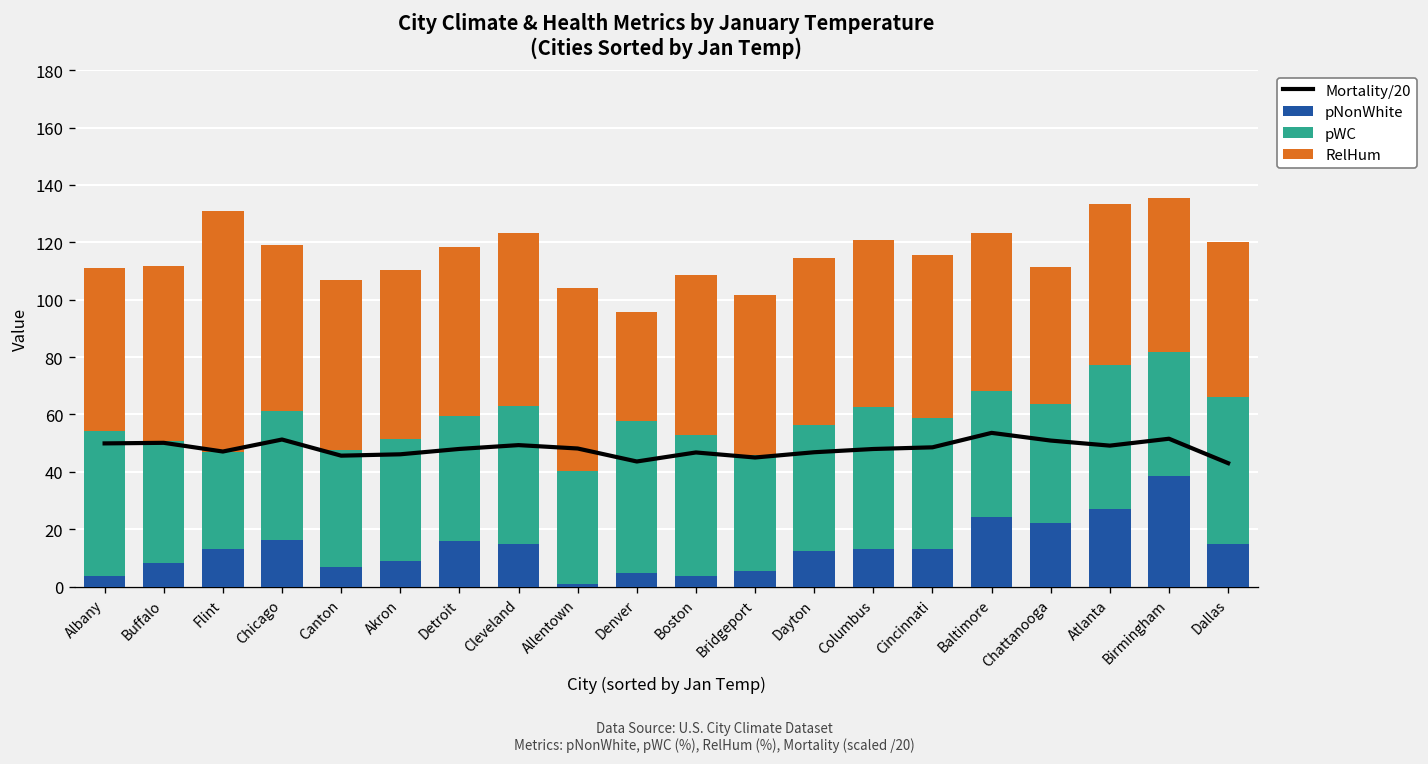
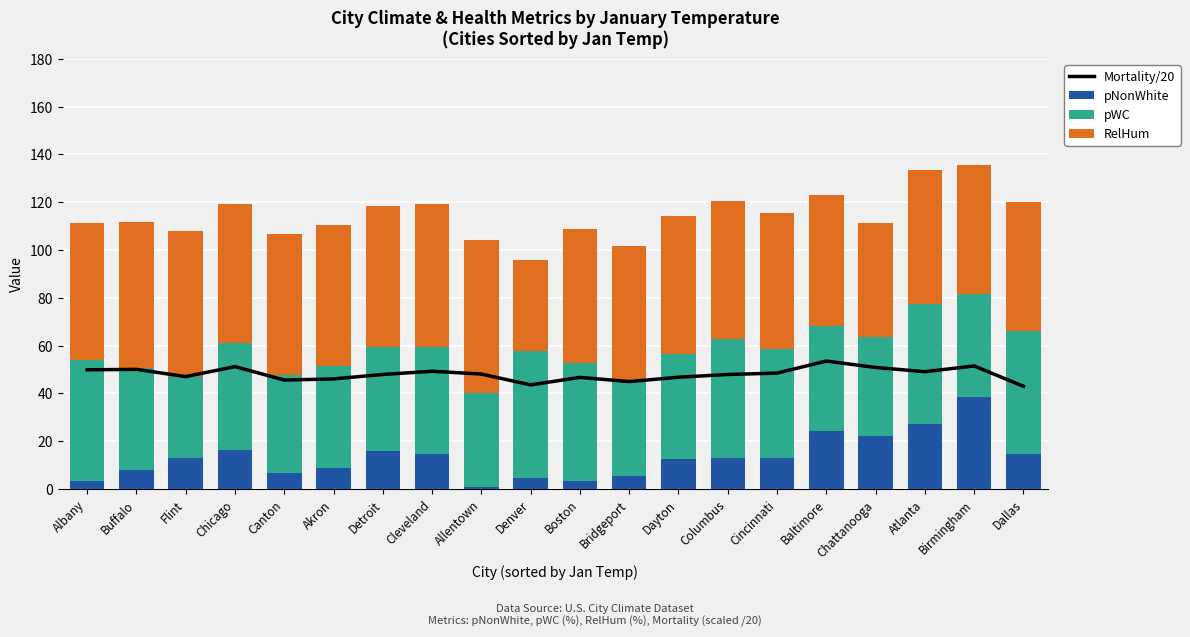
RelHum, Flint: 84 -> 61
pWC, Cleveland: 48 -> 45
